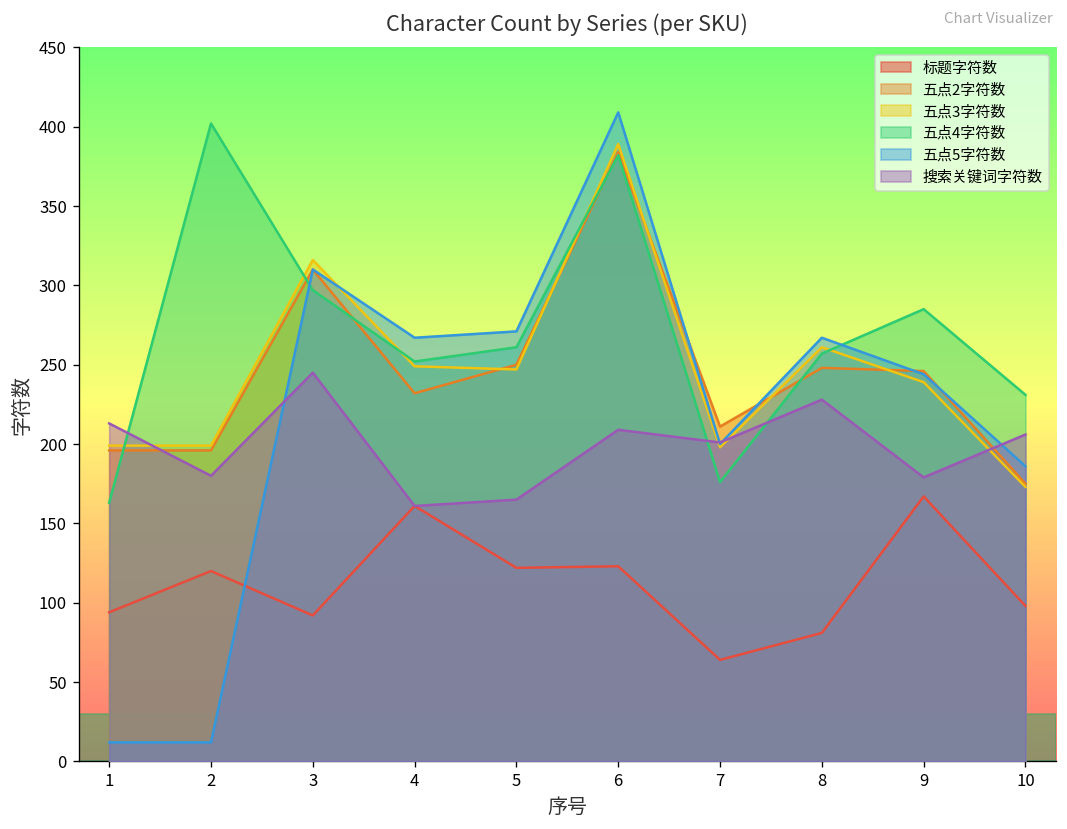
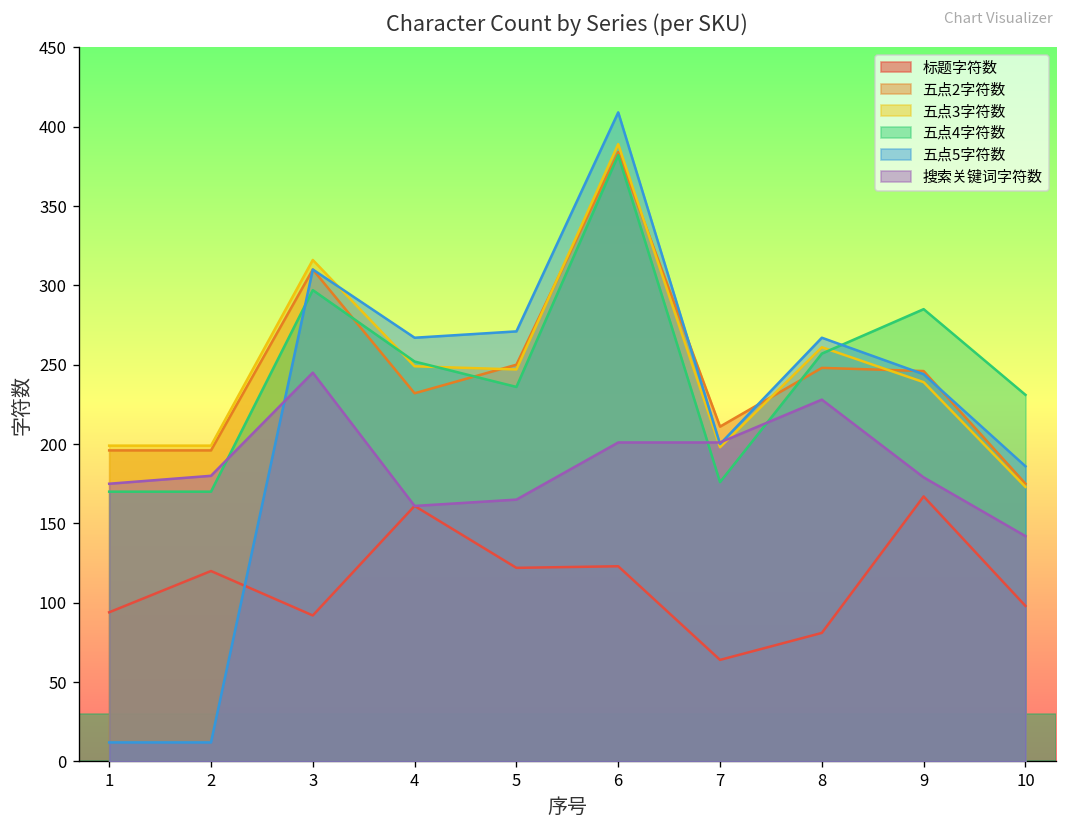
五点4字符数, 1: 163 -> 170
搜索关键词字符数, 1: 213 -> 175
五点4字符数, 2: 402 -> 170
五点4字符数, 5: 261 -> 236
搜索关键词字符数, 6: 209 -> 201
搜索关键词字符数, 10: 206 -> 142
